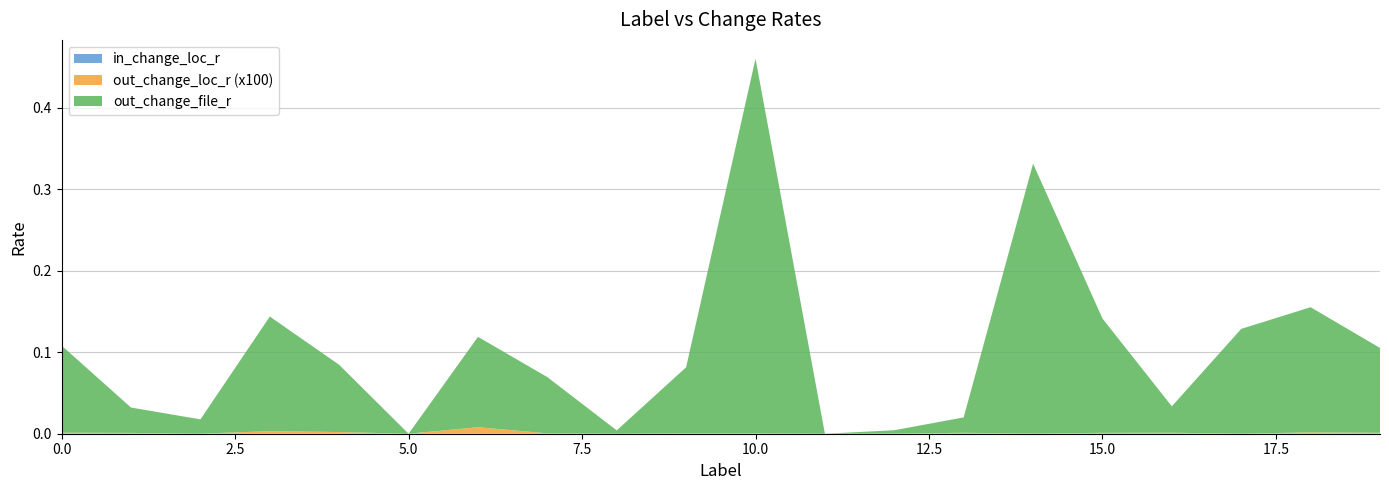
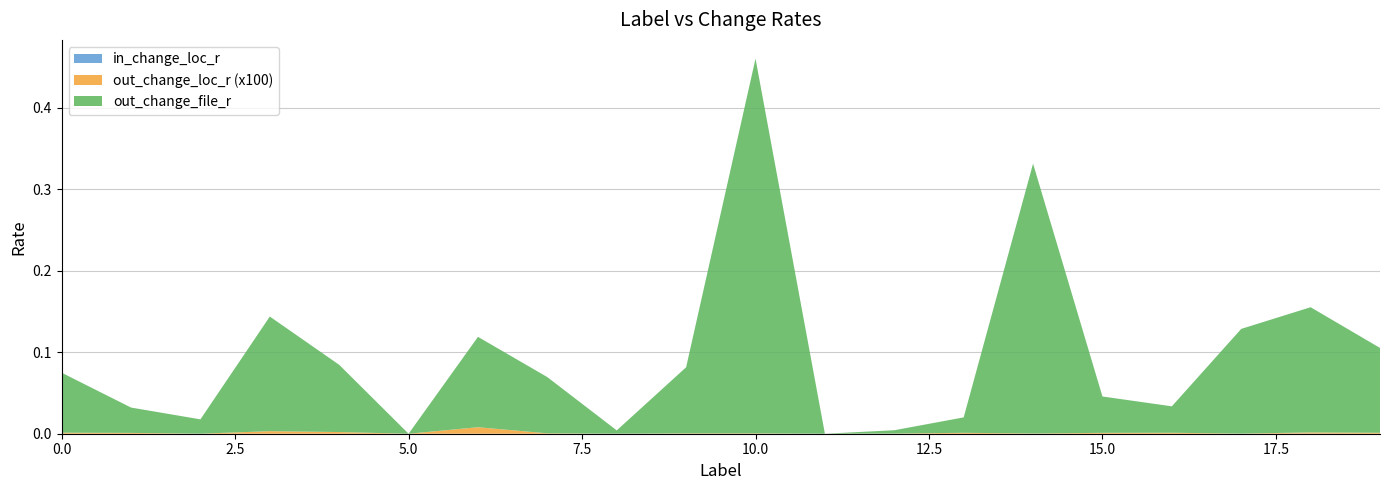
out_change_file_r, 0.0: 0.11 -> 0.07
out_change_file_r, 15.0: 0.14 -> 0.04
